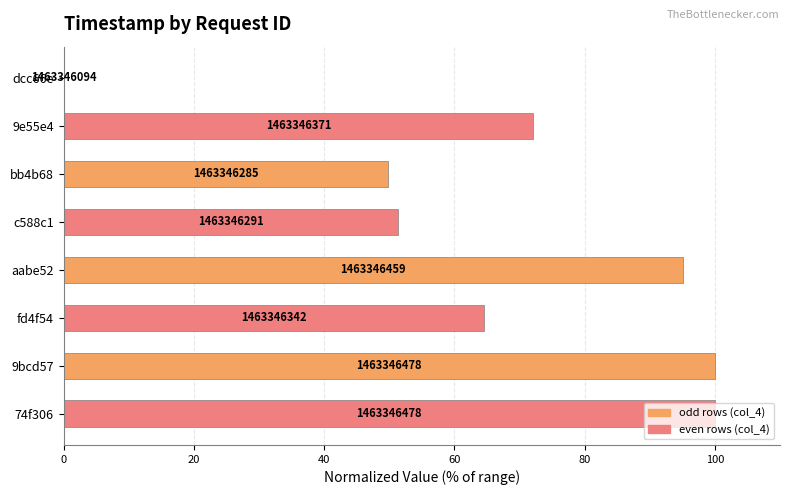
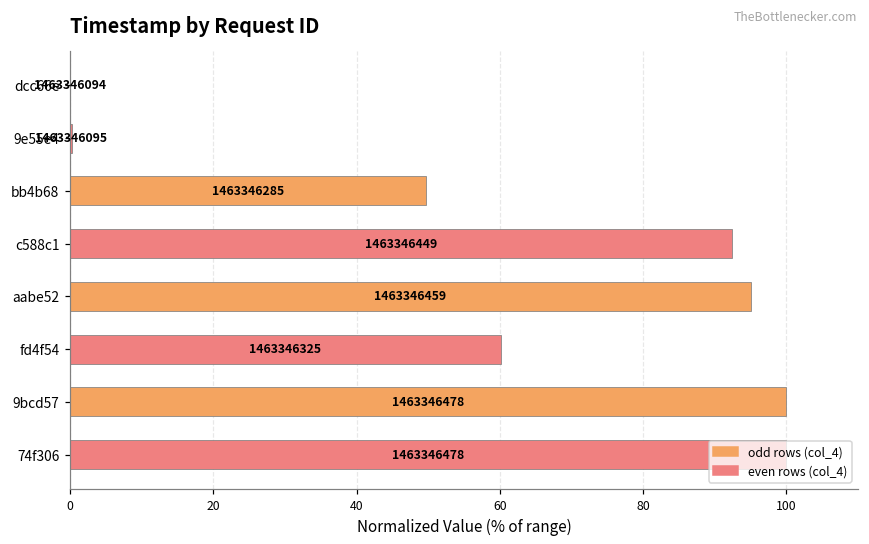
9e55e4: 1463346371 -> 1463346095
c588c1: 1463346291 -> 1463346449
fd4f54: 1463346342 -> 1463346325
